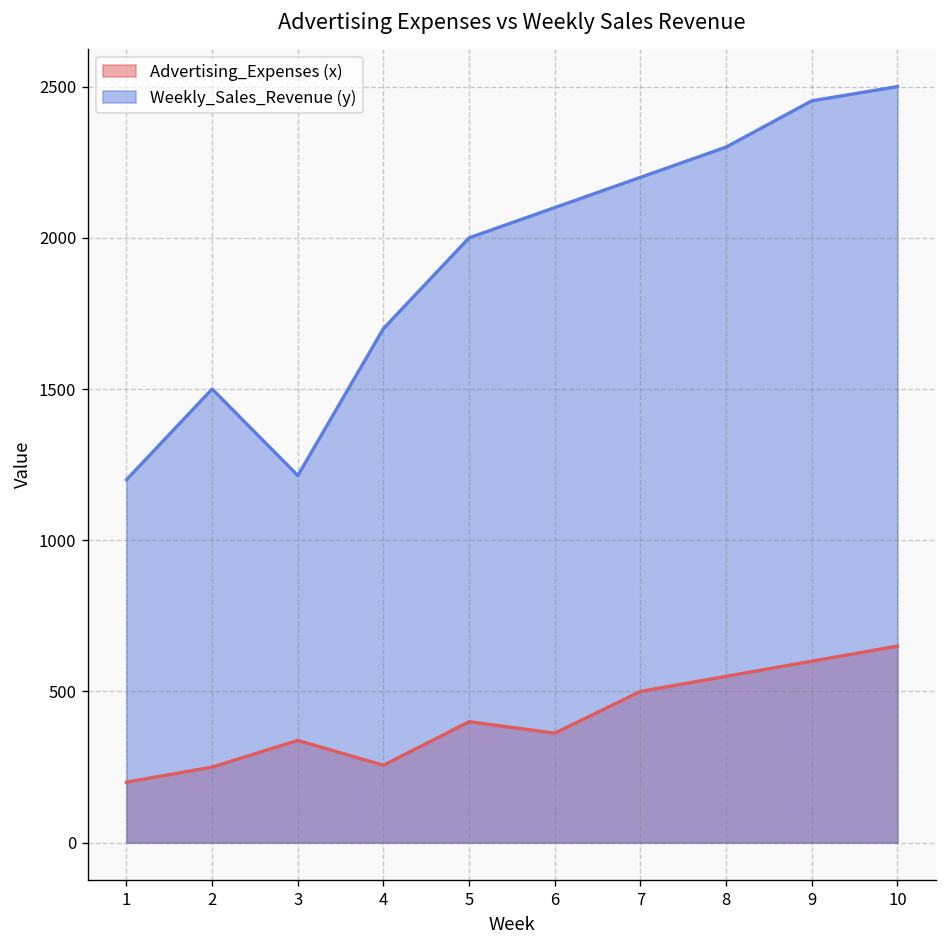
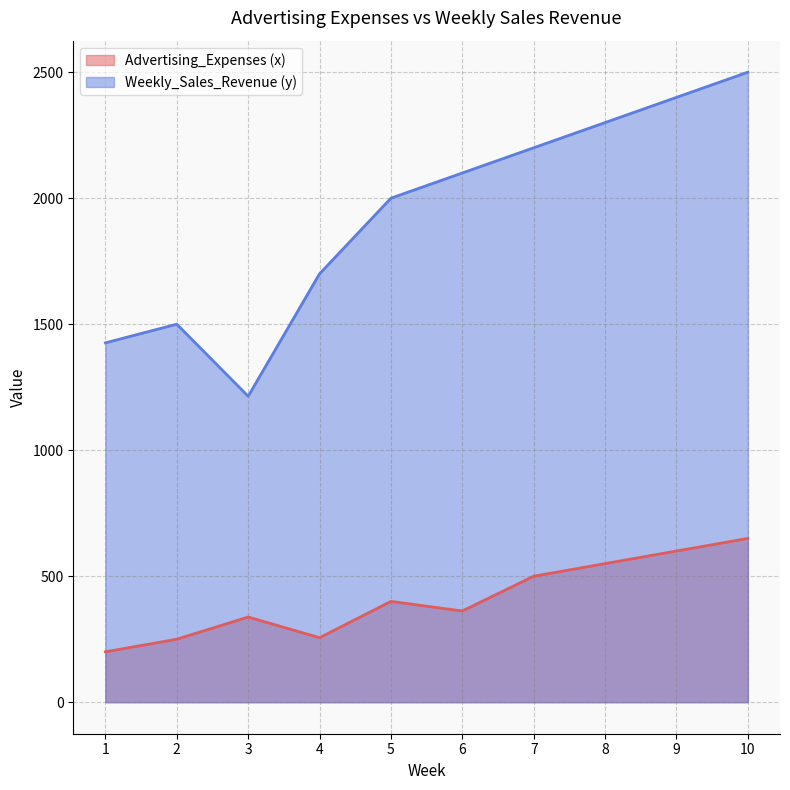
Weekly_Sales_Revenue (y), 1: 1200 -> 1430
Weekly_Sales_Revenue (y), 9: 2450 -> 2400
